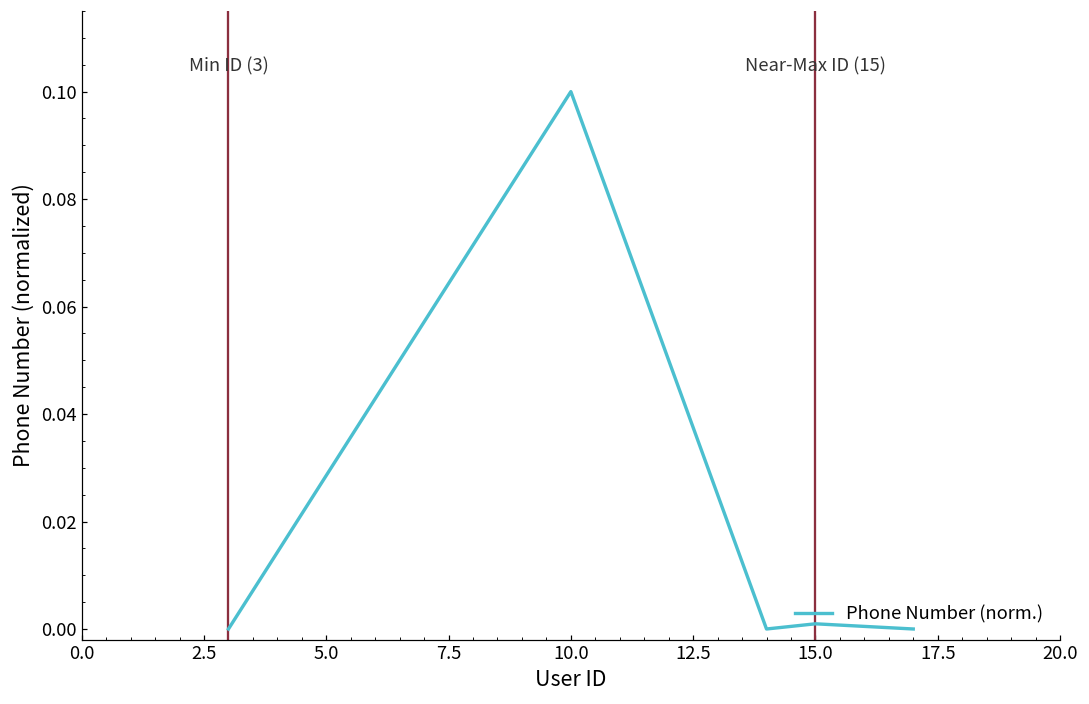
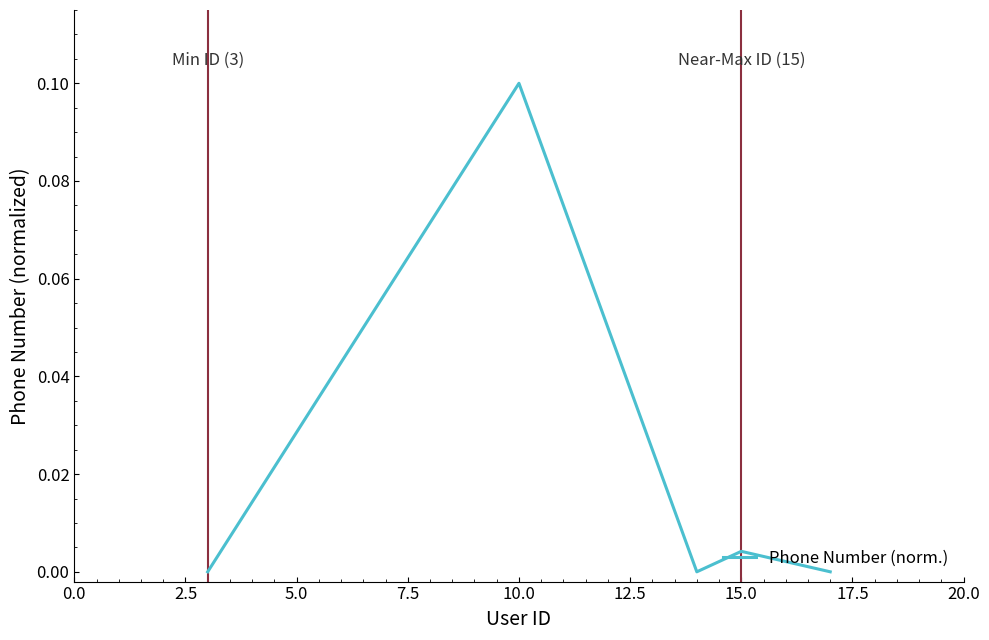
15.0: 0.001 -> 0.004
